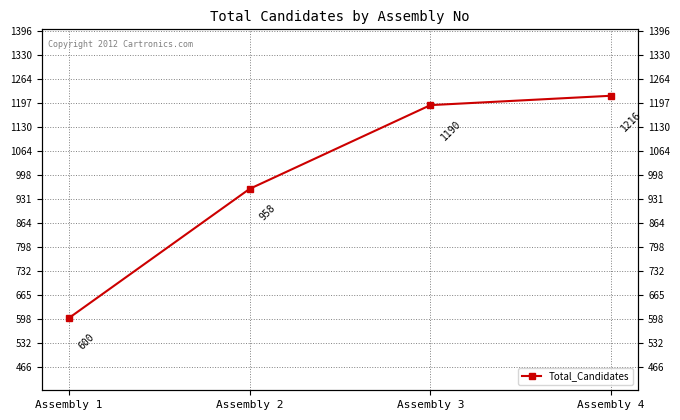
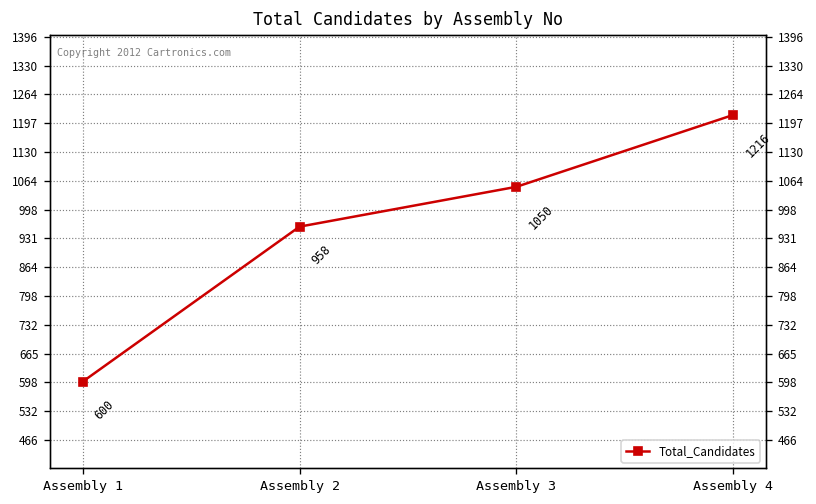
Assembly 3: 1190 -> 1050
